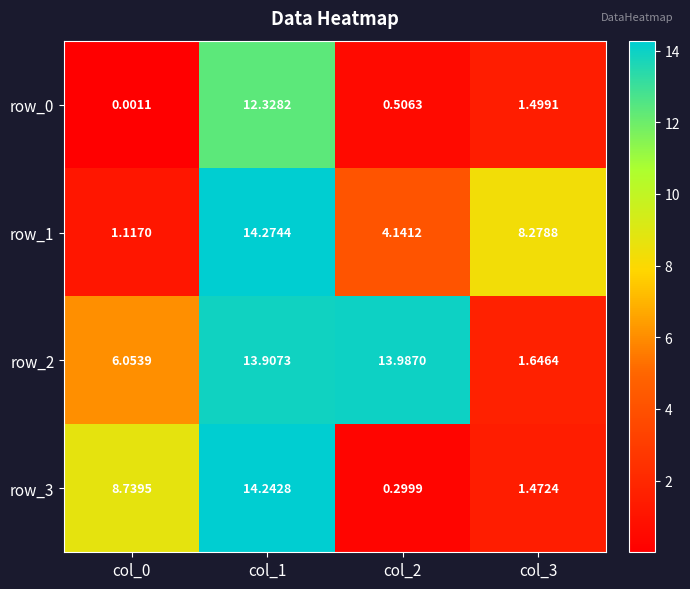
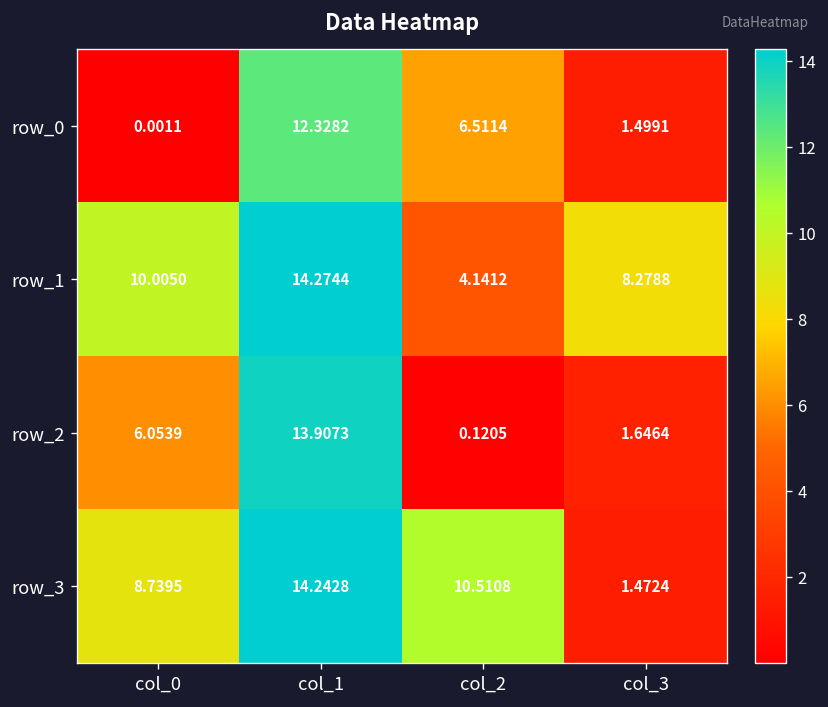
row_0, col_2: 0.5063 -> 6.5114
row_1, col_0: 1.1170 -> 10.0050
row_2, col_2: 13.9870 -> 0.1205
row_3, col_2: 0.2999 -> 10.5108
